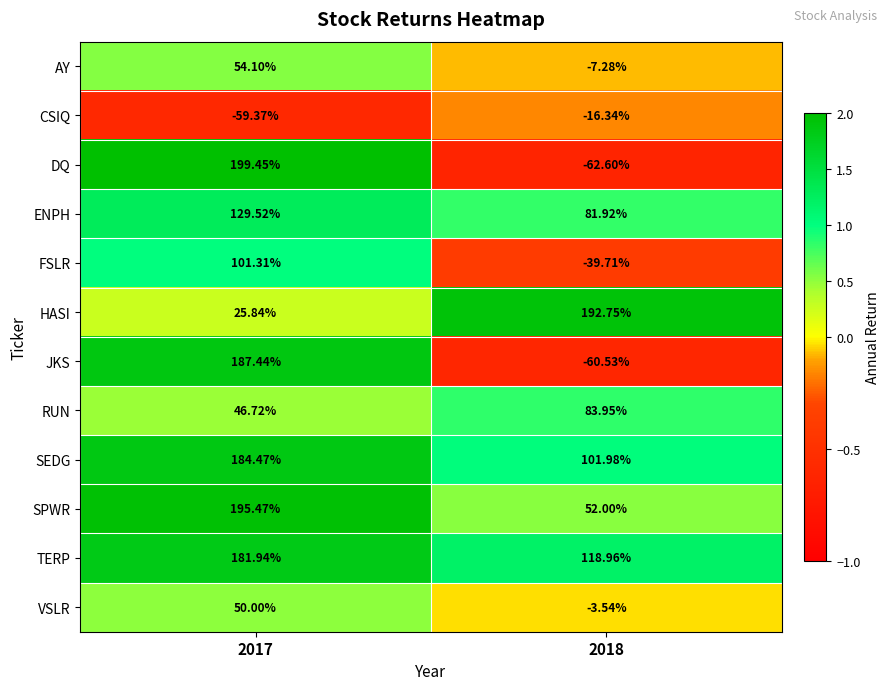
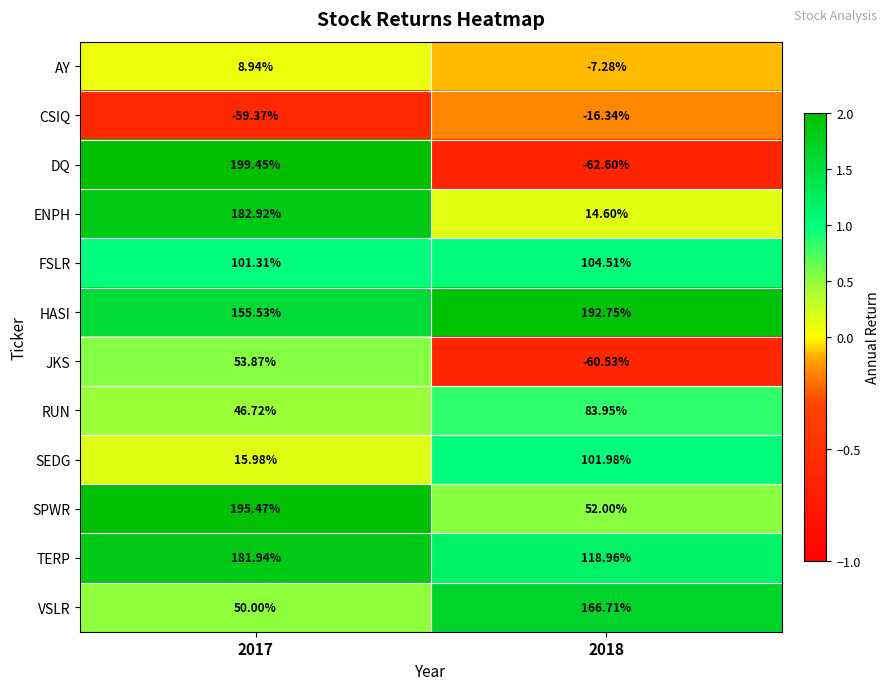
AY, 2017: 54.10% -> 8.94%
ENPH, 2017: 129.52% -> 182.92%
ENPH, 2018: 81.92% -> 14.60%
FSLR, 2018: -39.71% -> 104.51%
HASI, 2017: 25.84% -> 155.53%
JKS, 2017: 187.44% -> 53.87%
SEDG, 2017: 184.47% -> 15.98%
VSLR, 2018: -3.54% -> 166.71%
